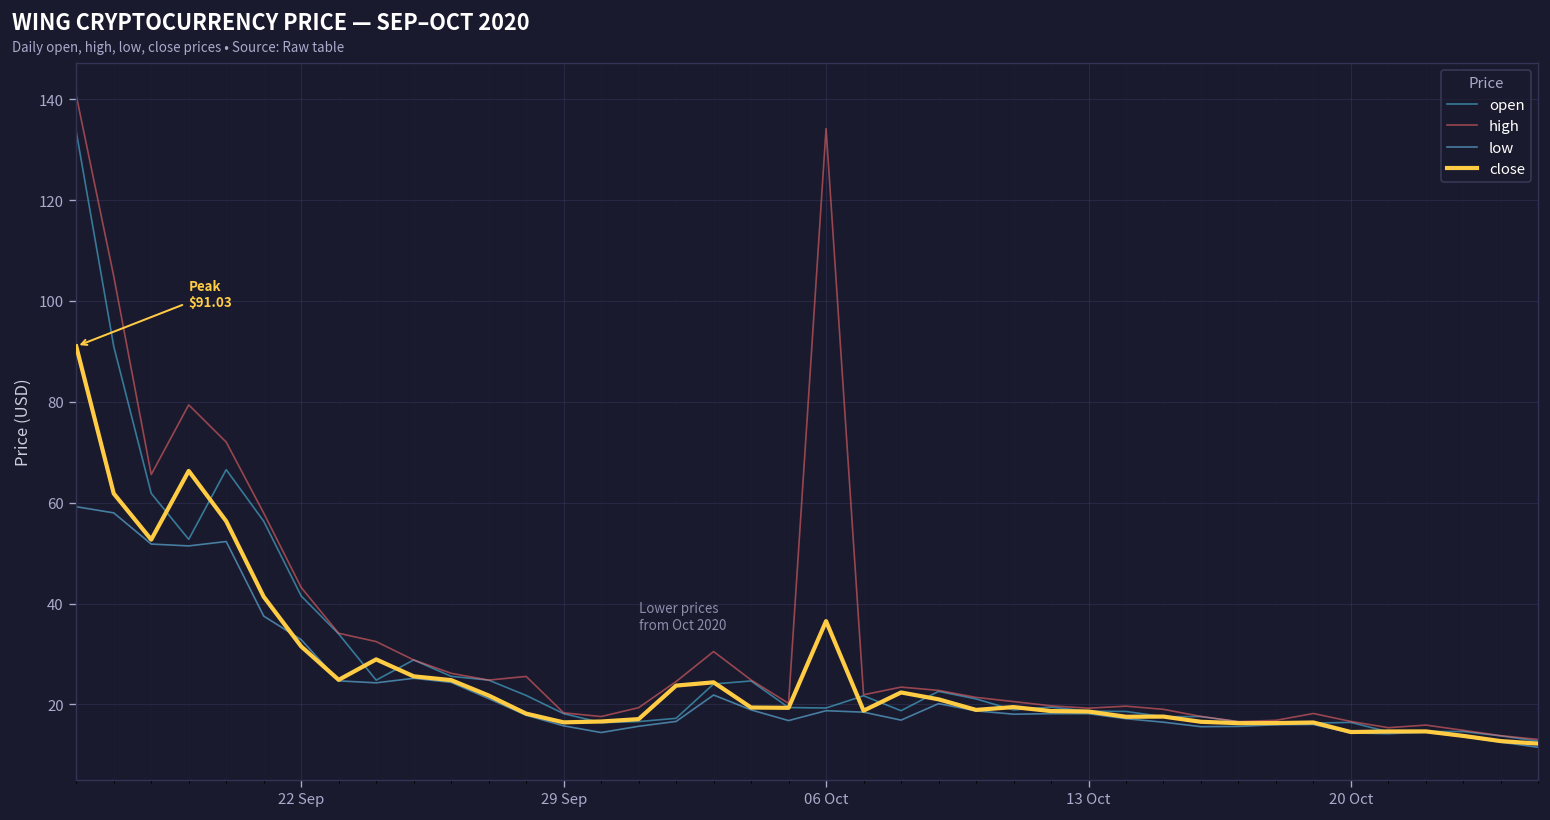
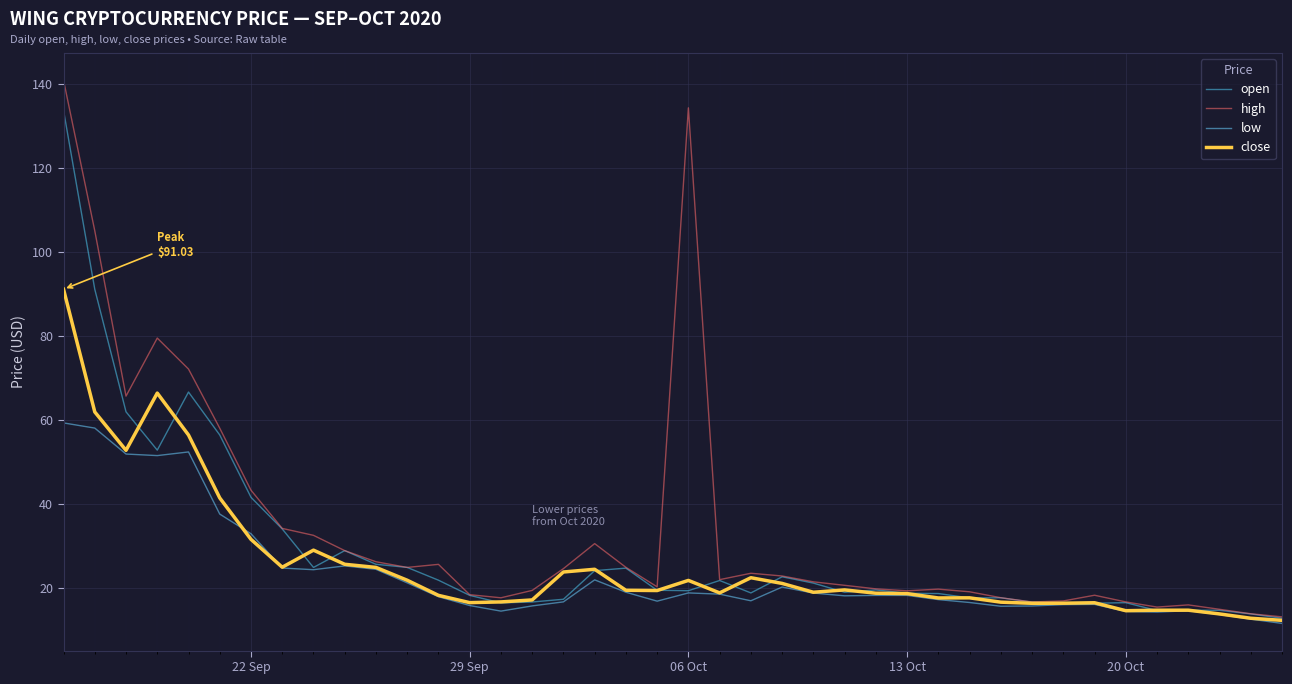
close, 06 Oct: 37 -> 22
